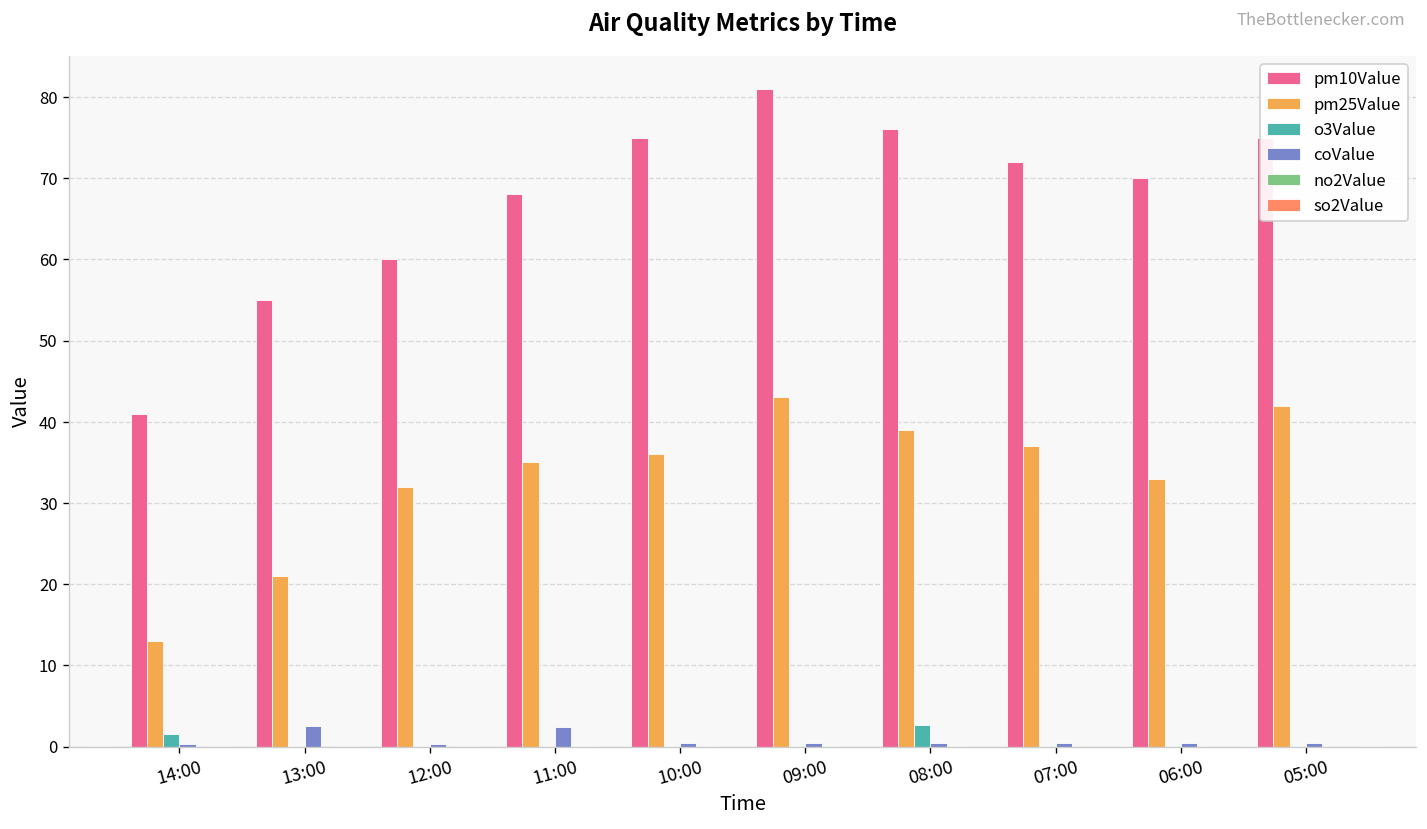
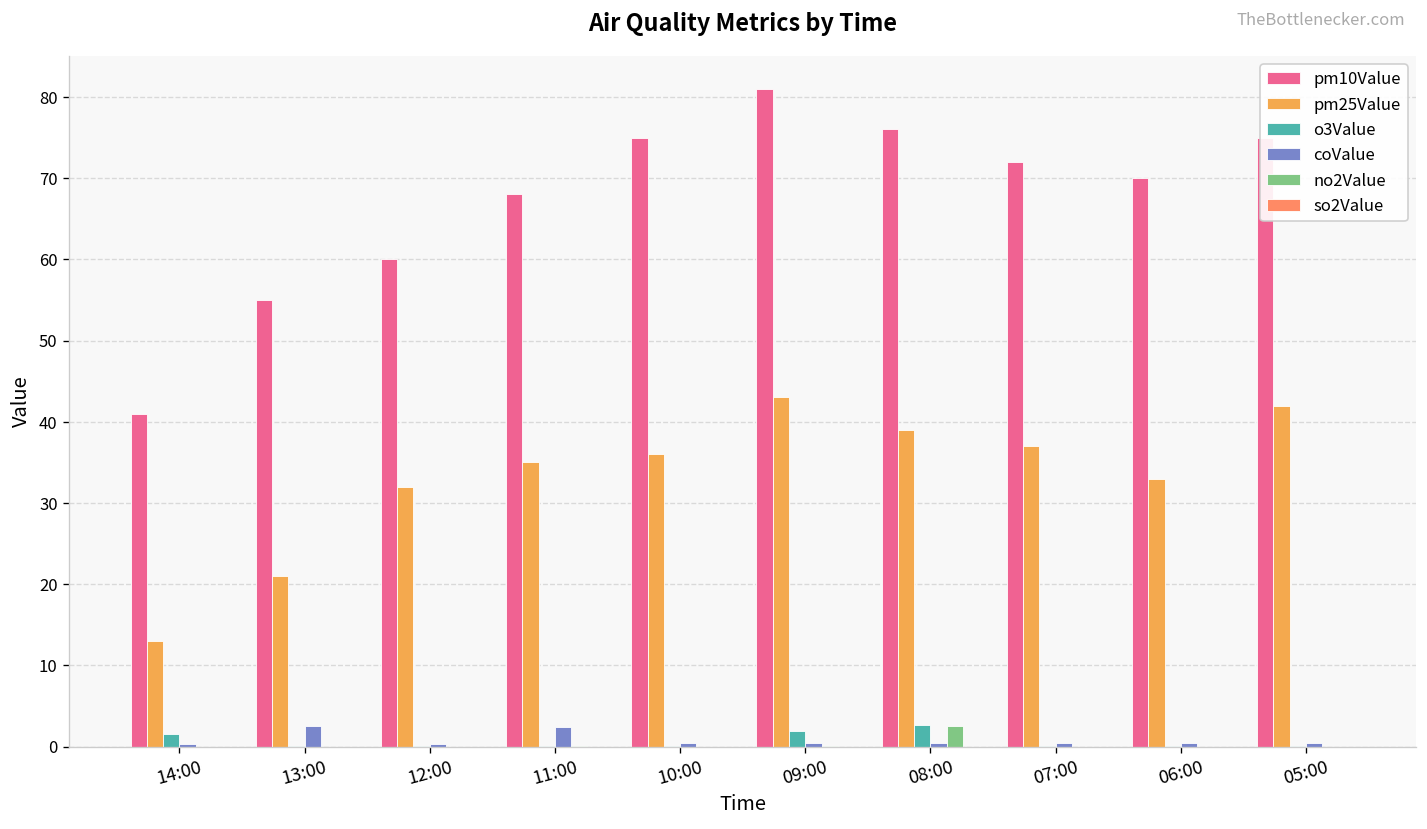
o3Value, 09:00: 0 -> 2
no2Value, 08:00: 0 -> 2
